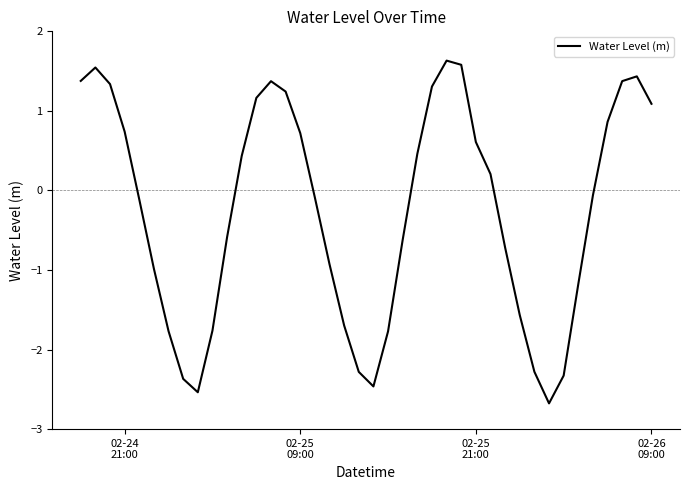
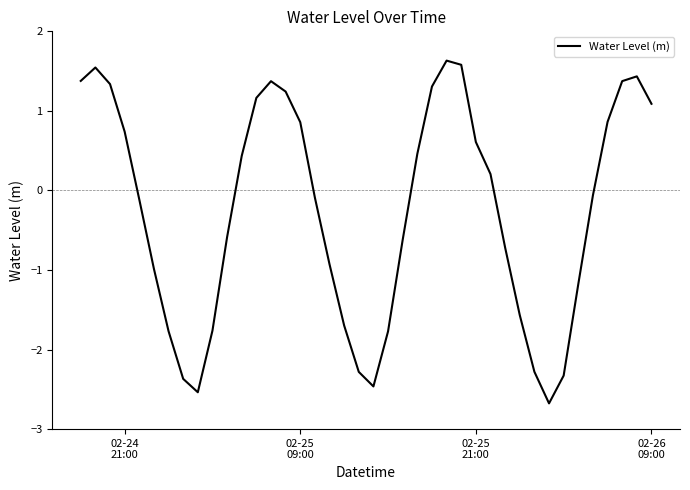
02-25 09:00: 0.7 -> 0.9
